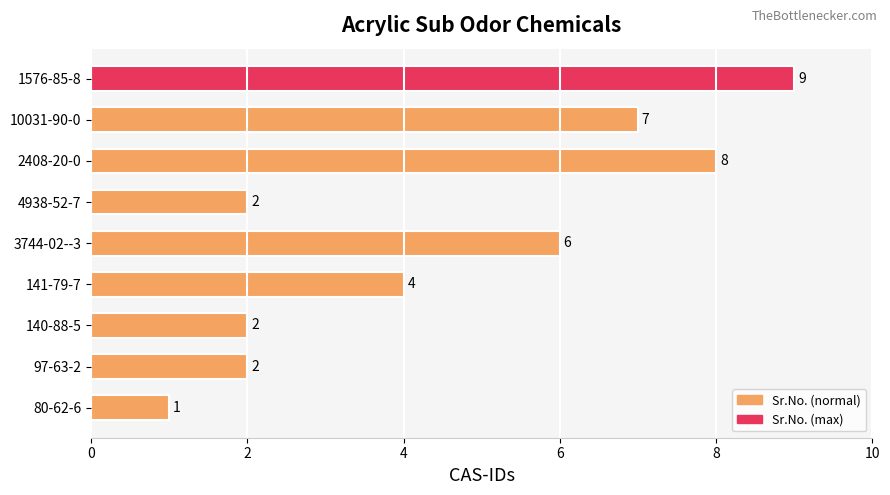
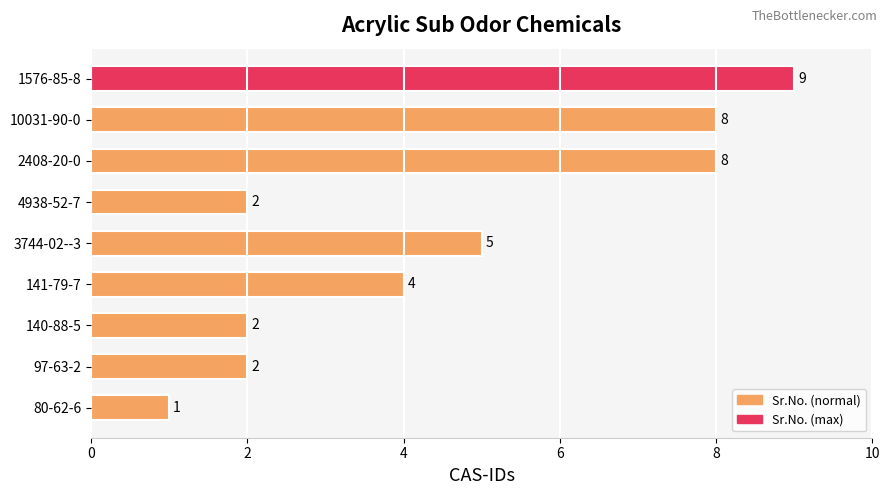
10031-90-0: 7 -> 8
3744-02--3: 6 -> 5
